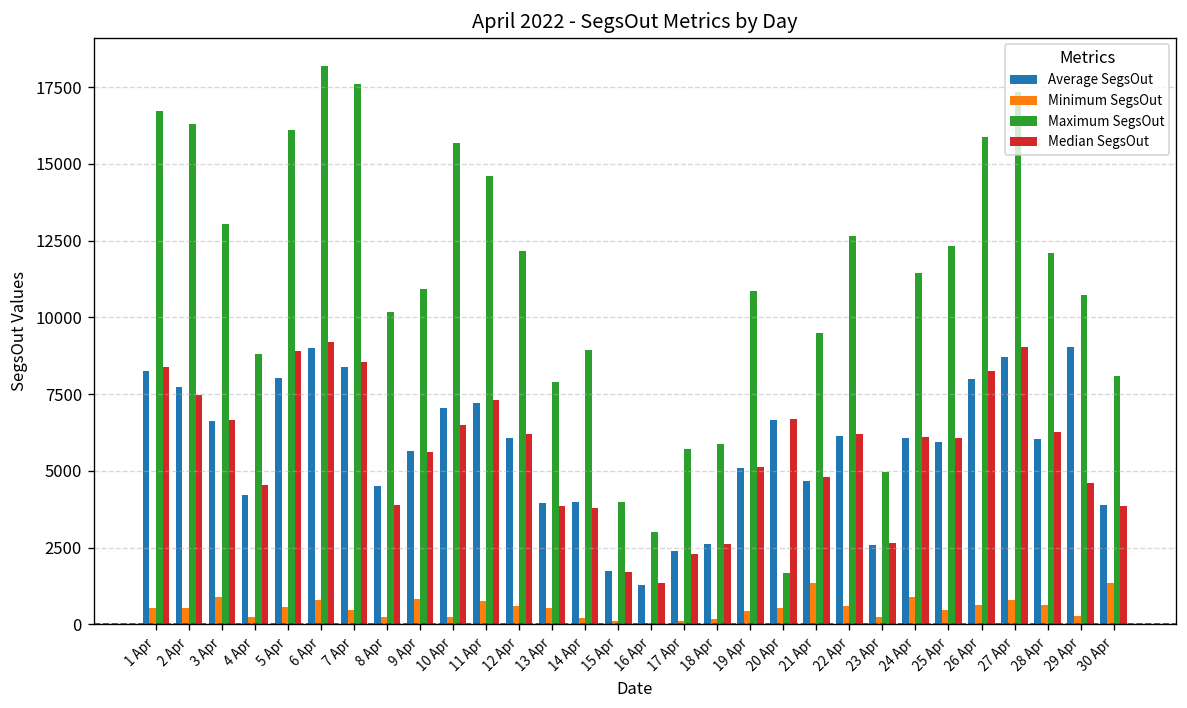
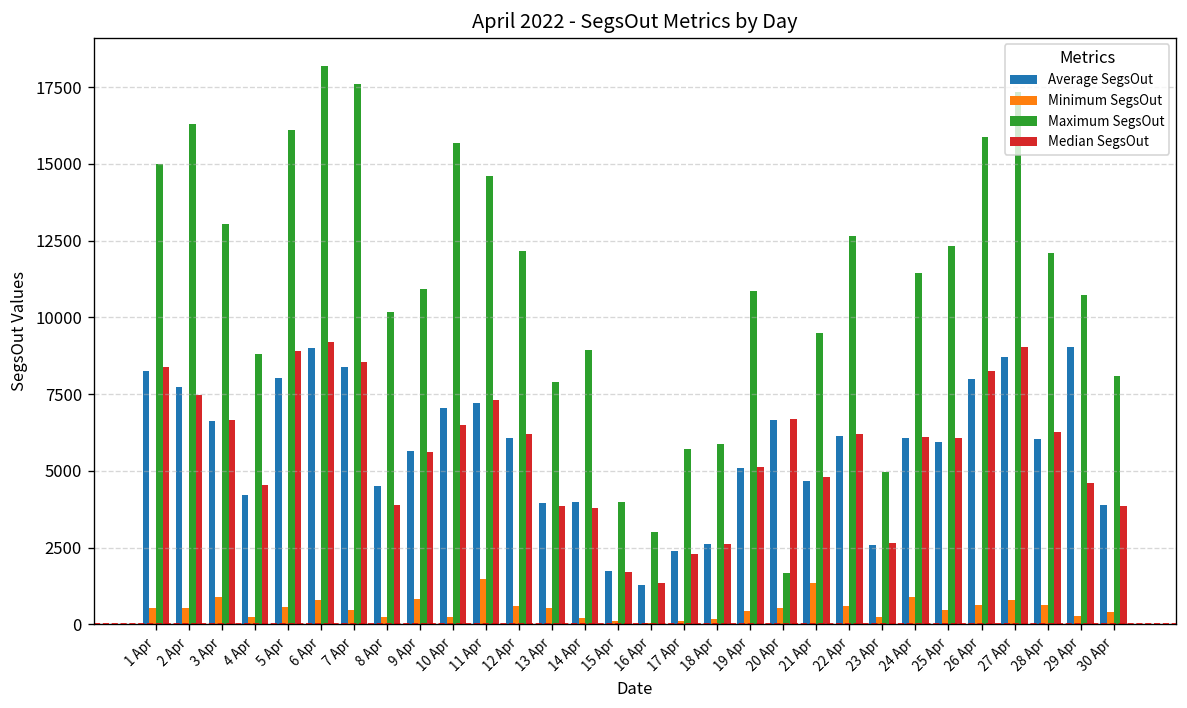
Maximum SegsOut, 1 Apr: 16700 -> 15000
Minimum SegsOut, 11 Apr: 800 -> 1500
Minimum SegsOut, 30 Apr: 1400 -> 400
